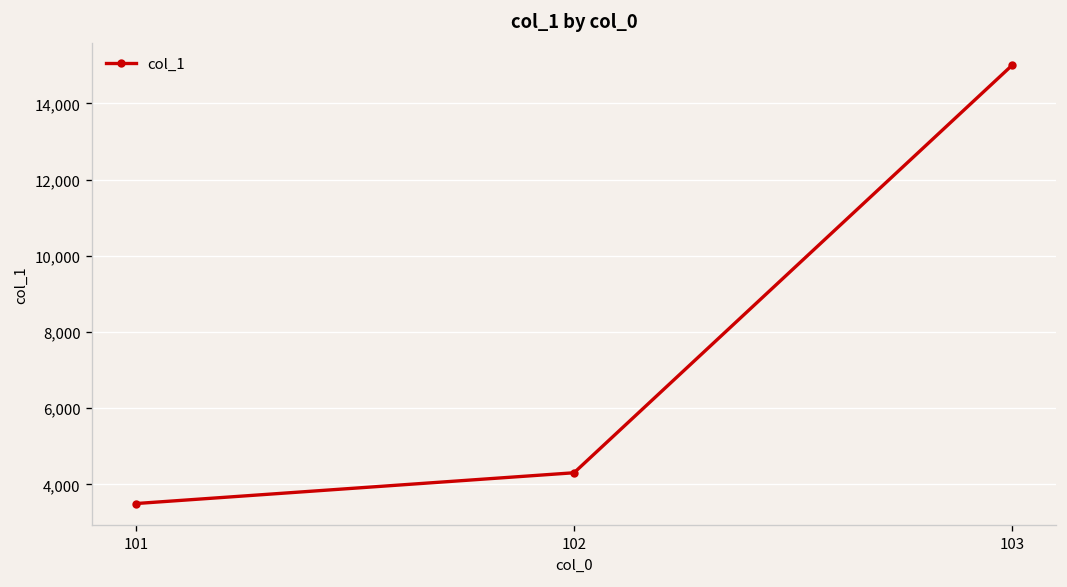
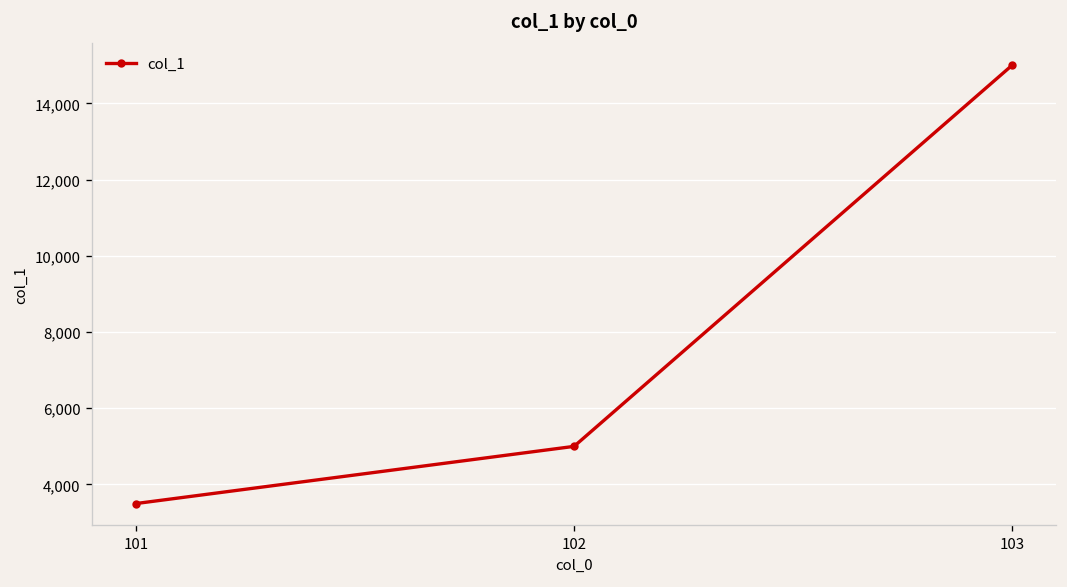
102: 4,300 -> 5,000
